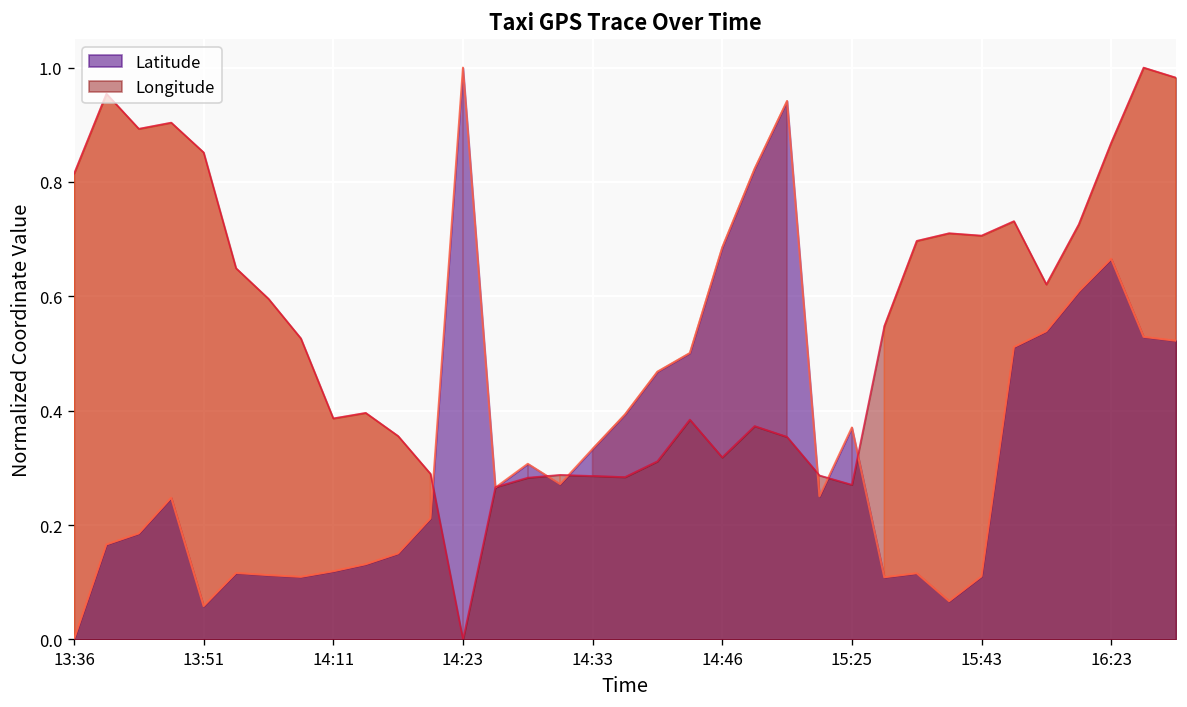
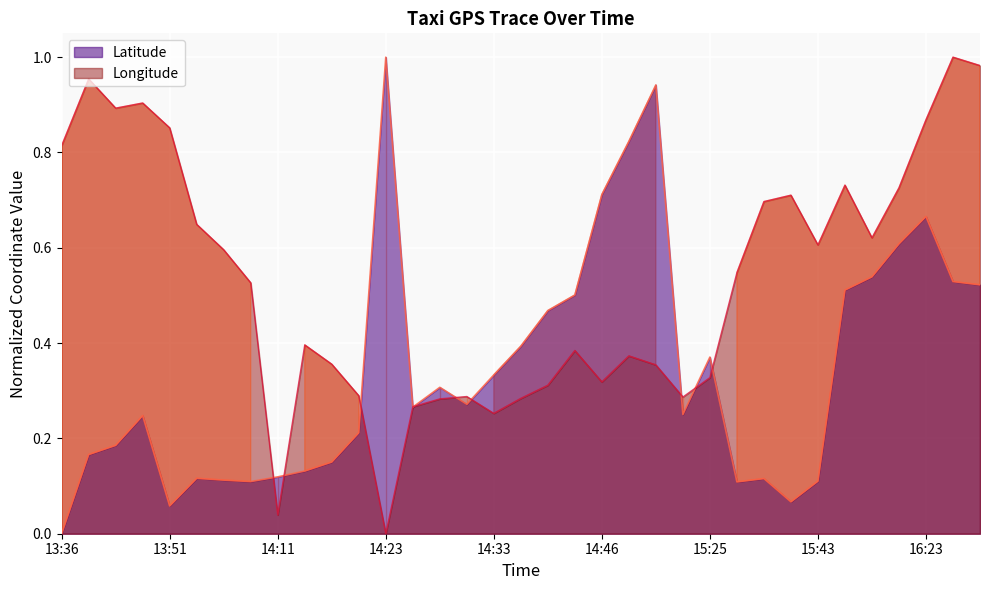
Longitude, 14:11: 0.39 -> 0.04
Longitude, 14:33: 0.29 -> 0.25
Latitude, 14:46: 0.69 -> 0.71
Longitude, 15:25: 0.27 -> 0.33
Longitude, 15:43: 0.71 -> 0.61
